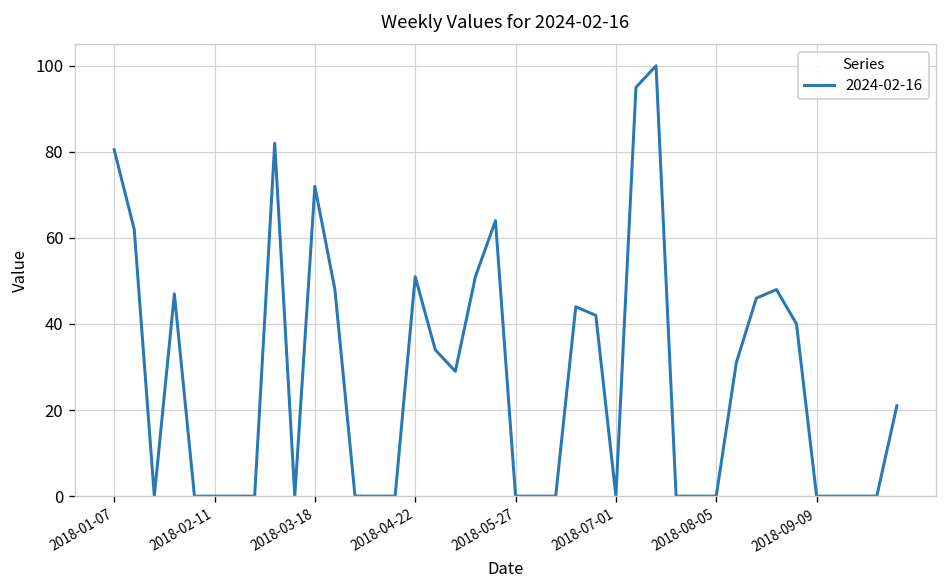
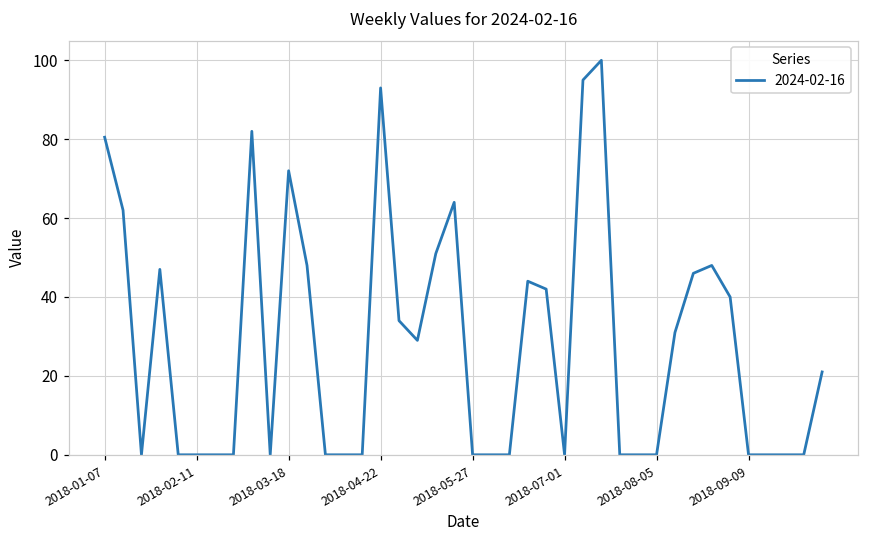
2018-04-22: 51 -> 93
